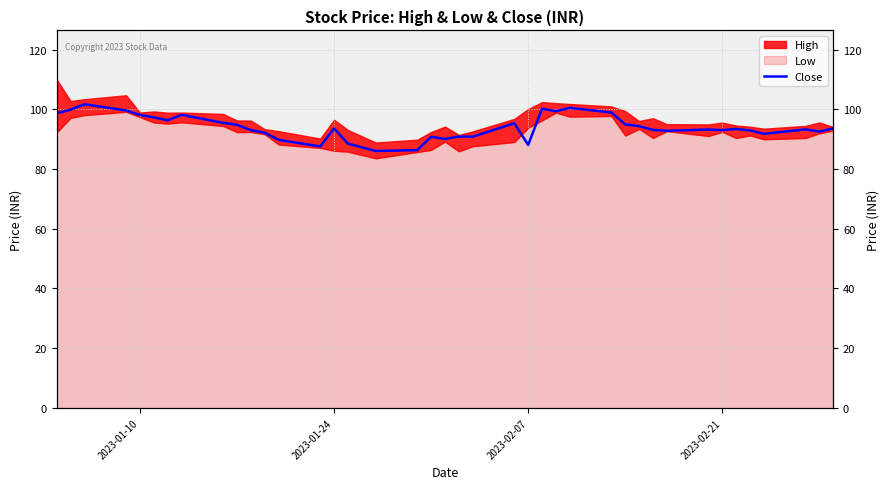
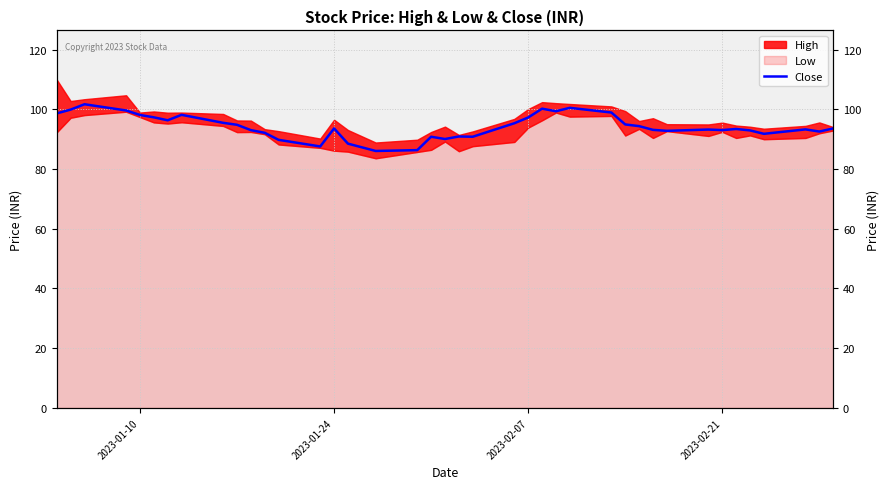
Close, 2023-02-07: 88 -> 97
